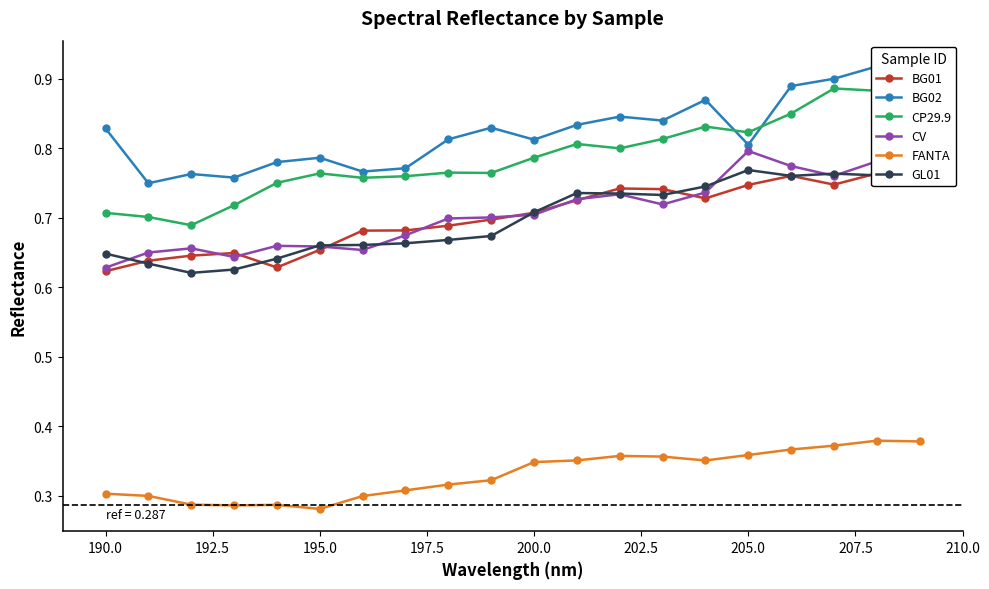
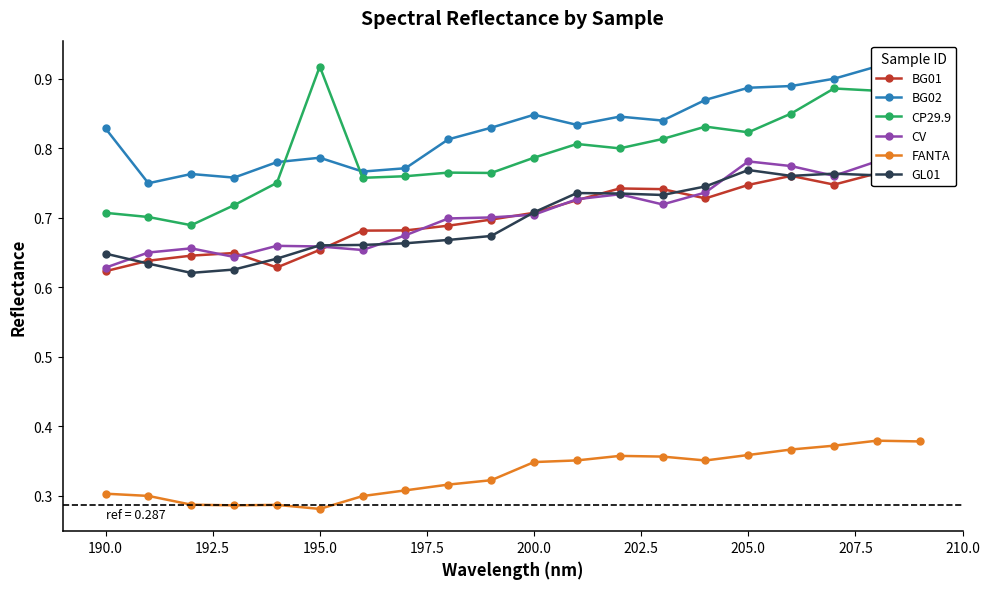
CP29.9, 195.0: 0.76 -> 0.92
BG02, 200.0: 0.81 -> 0.85
BG02, 205.0: 0.81 -> 0.89
CV, 205.0: 0.80 -> 0.78
